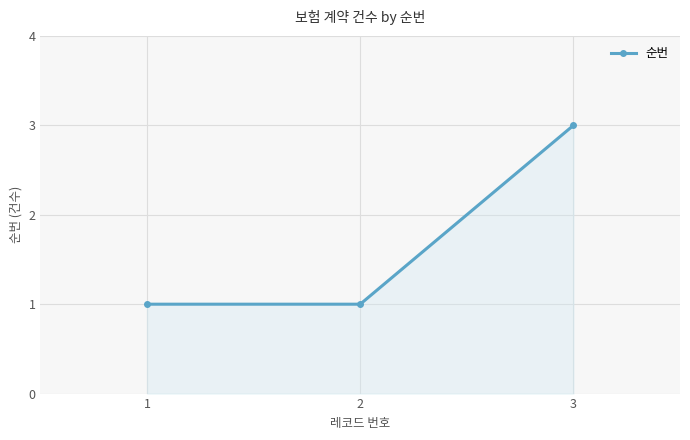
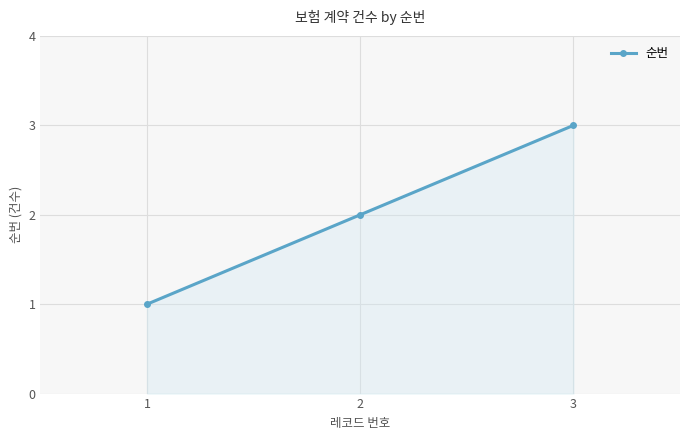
2: 1 -> 2
